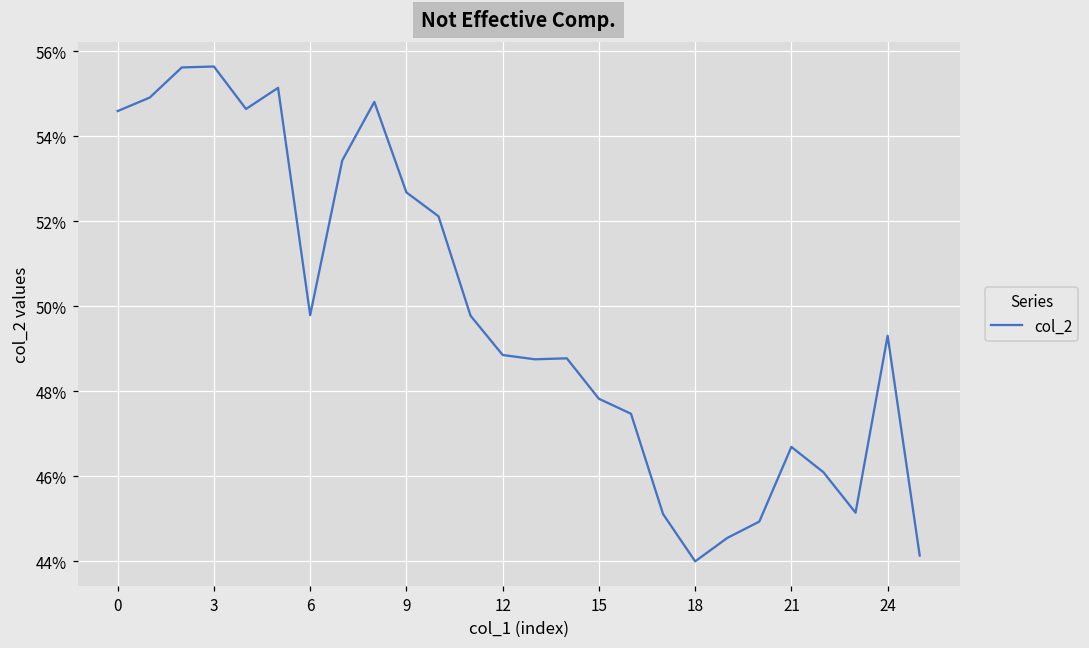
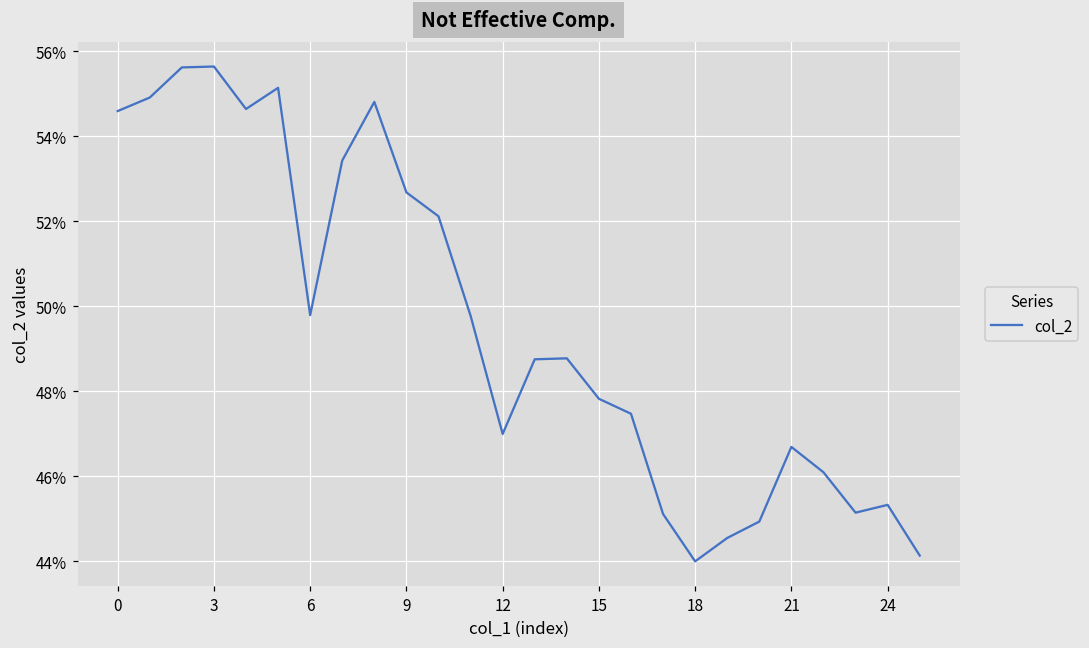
12: 48.9% -> 47.0%
24: 49.3% -> 45.3%
